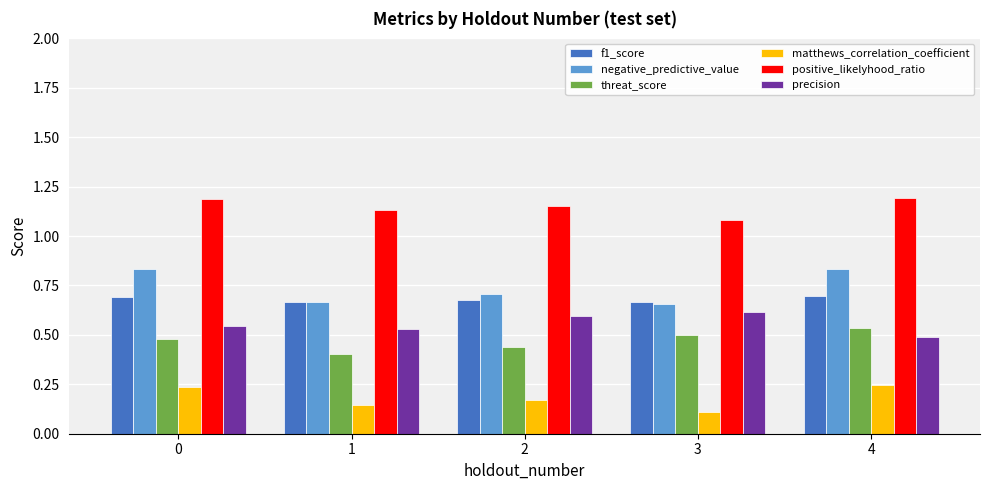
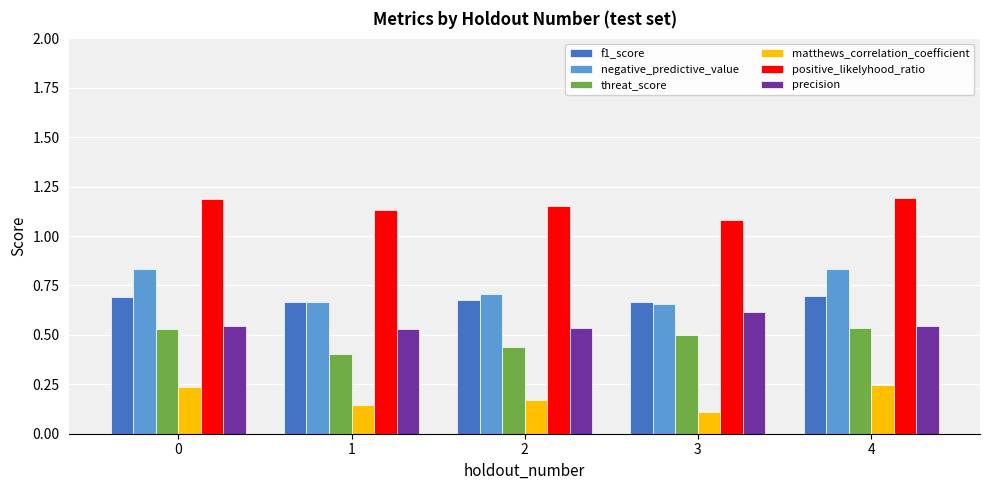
threat_score, 0: 0.48 -> 0.53
precision, 2: 0.60 -> 0.54
precision, 4: 0.49 -> 0.54
